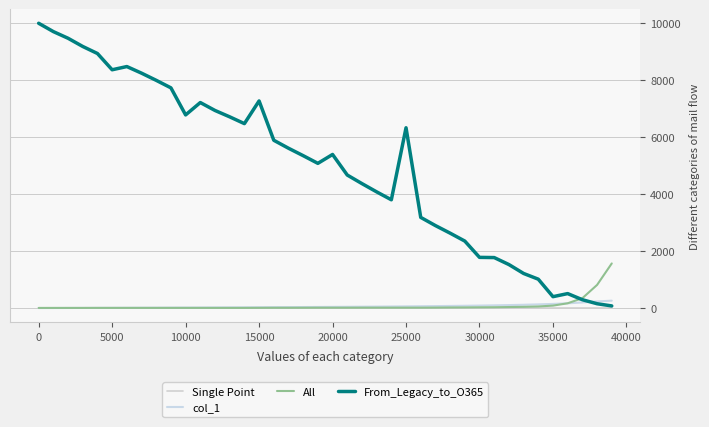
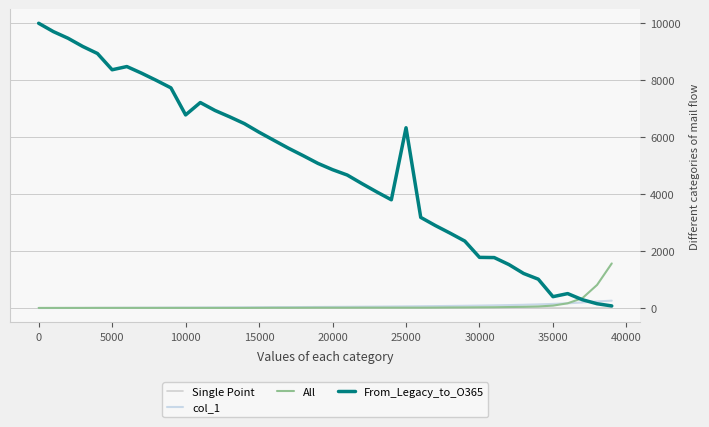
From_Legacy_to_O365, 15000: 7300 -> 6200
From_Legacy_to_O365, 20000: 5400 -> 4900
